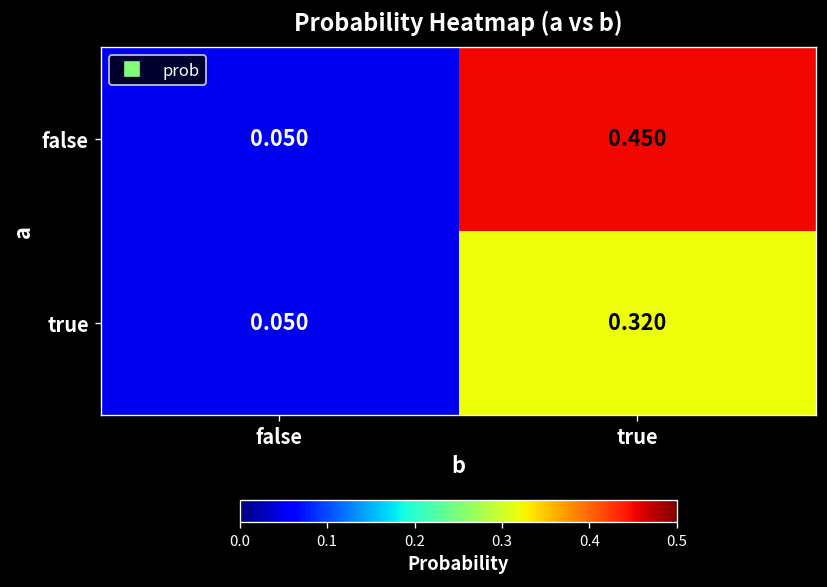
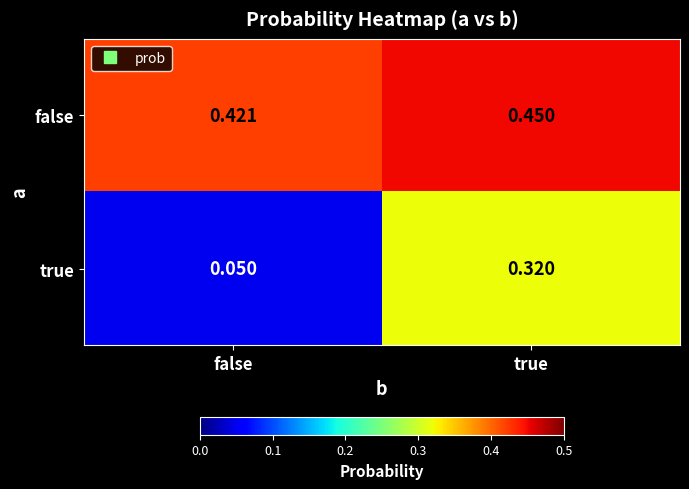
false, false: 0.050 -> 0.421
